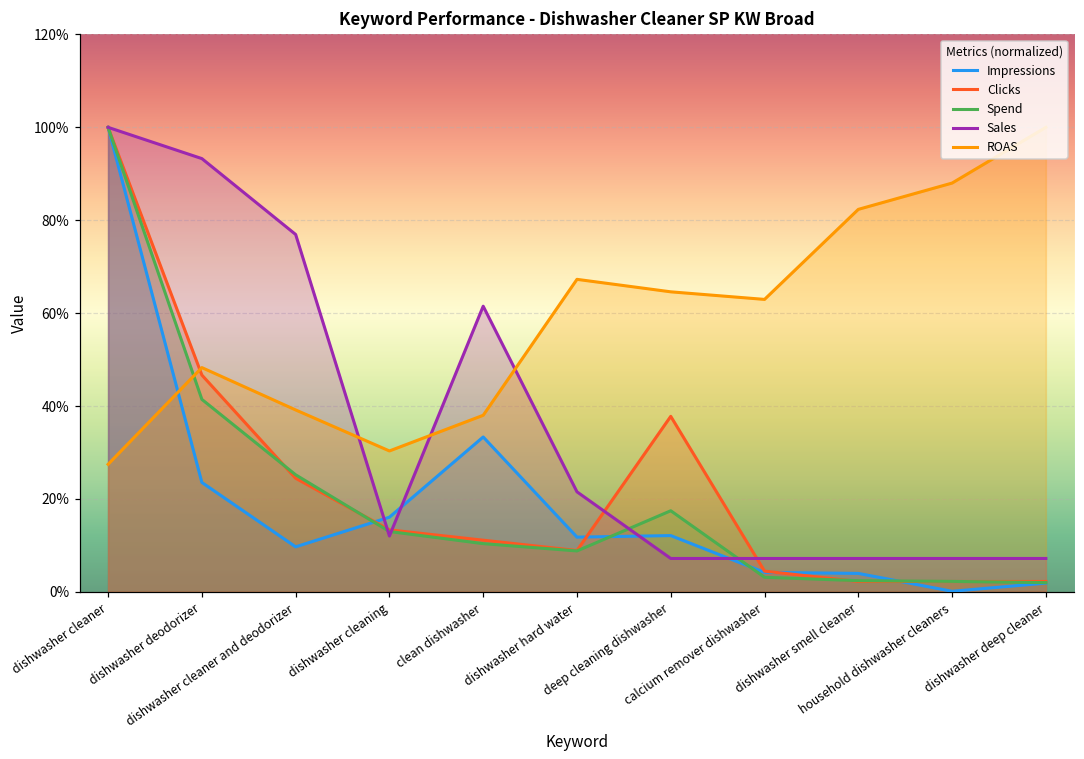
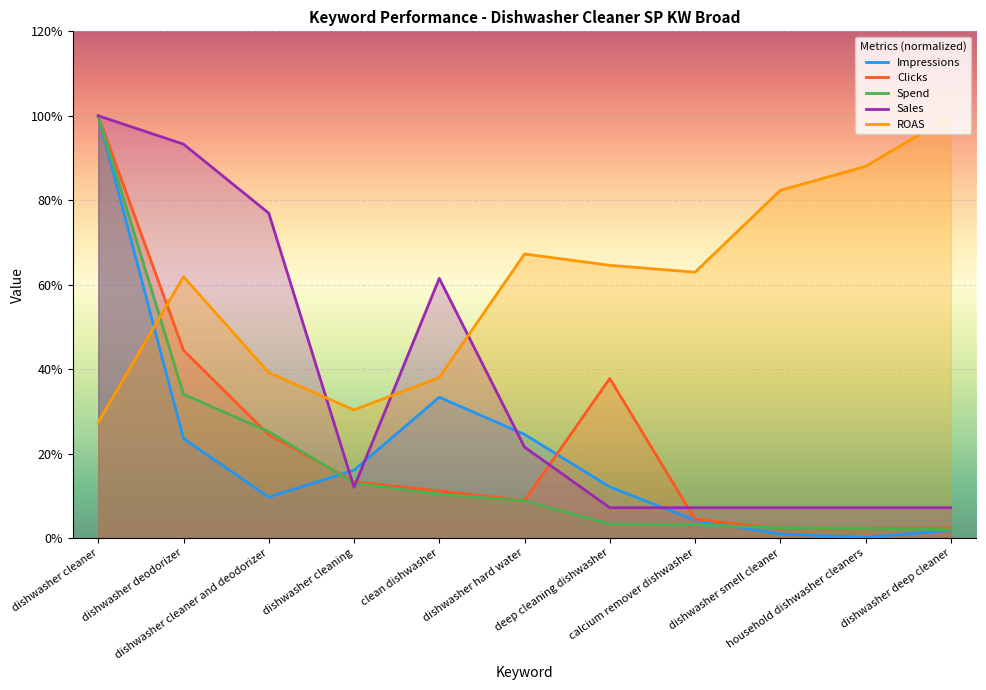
Clicks, dishwasher deodorizer: 47% -> 44%
Spend, dishwasher deodorizer: 41% -> 34%
ROAS, dishwasher deodorizer: 48% -> 62%
Impressions, dishwasher hard water: 12% -> 25%
Spend, deep cleaning dishwasher: 17% -> 3%
Impressions, dishwasher smell cleaner: 4% -> 1%
